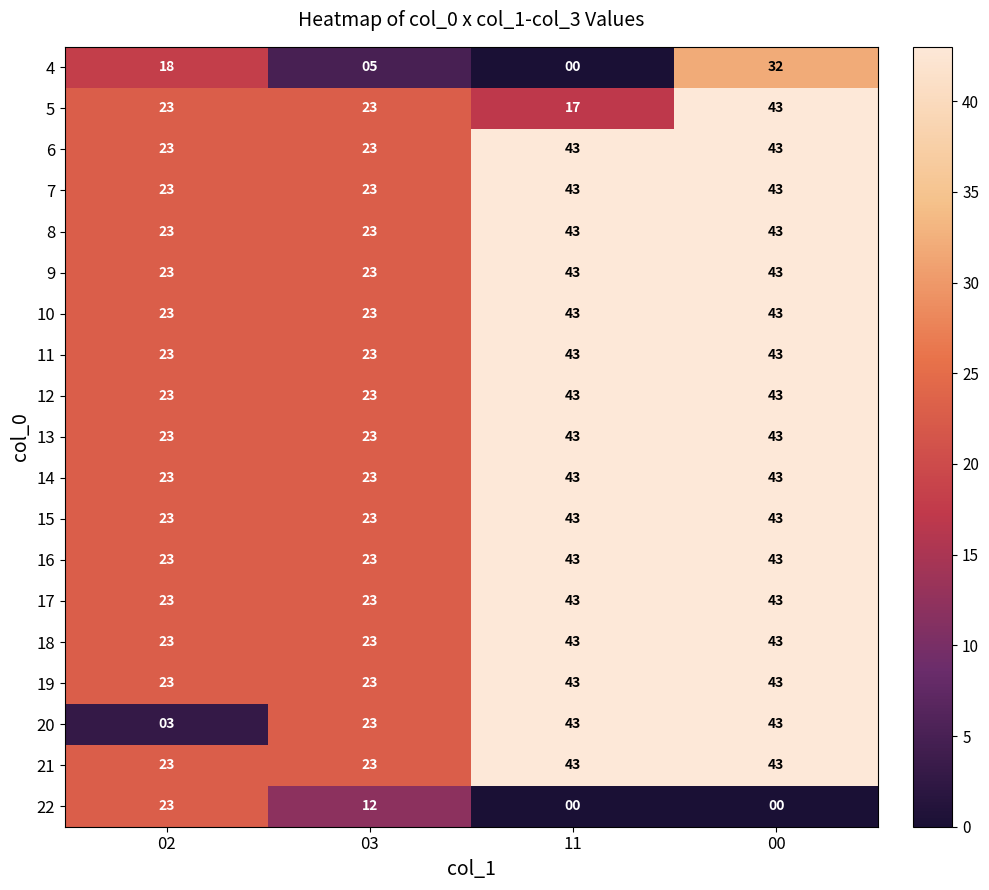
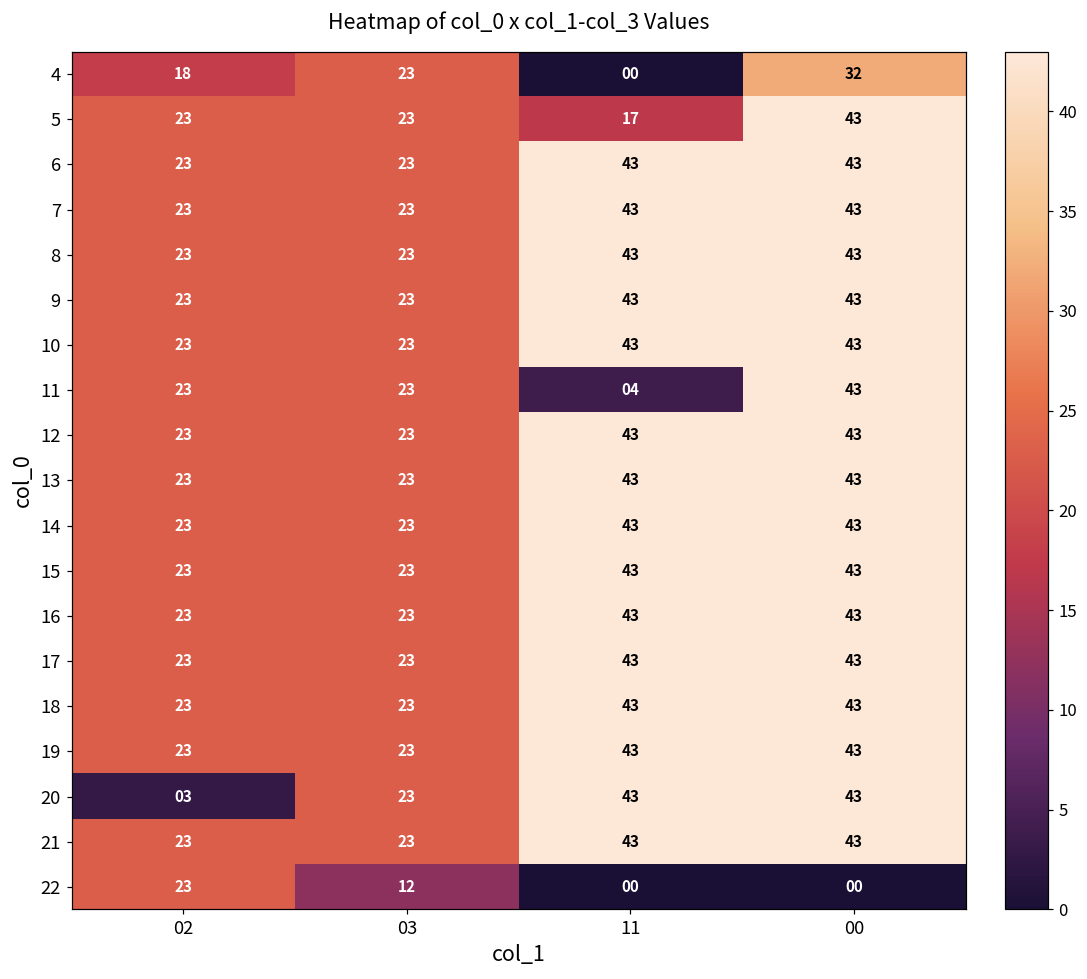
4, 03: 05 -> 23
11, 11: 43 -> 04
